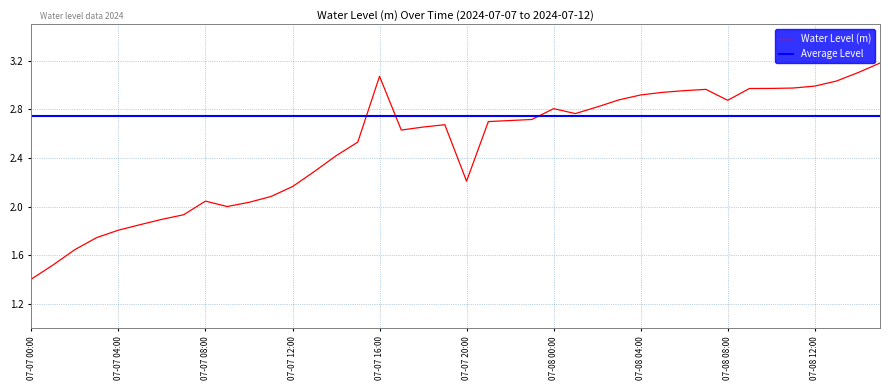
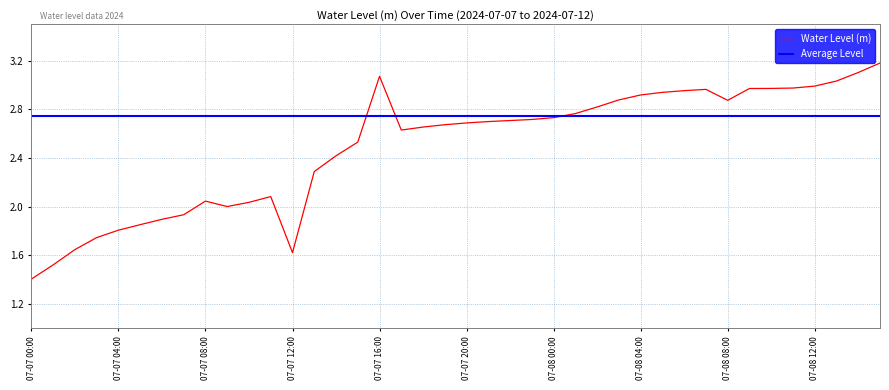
07-07 12:00: 2.17 -> 1.62
07-07 20:00: 2.21 -> 2.69
07-08 00:00: 2.81 -> 2.73
